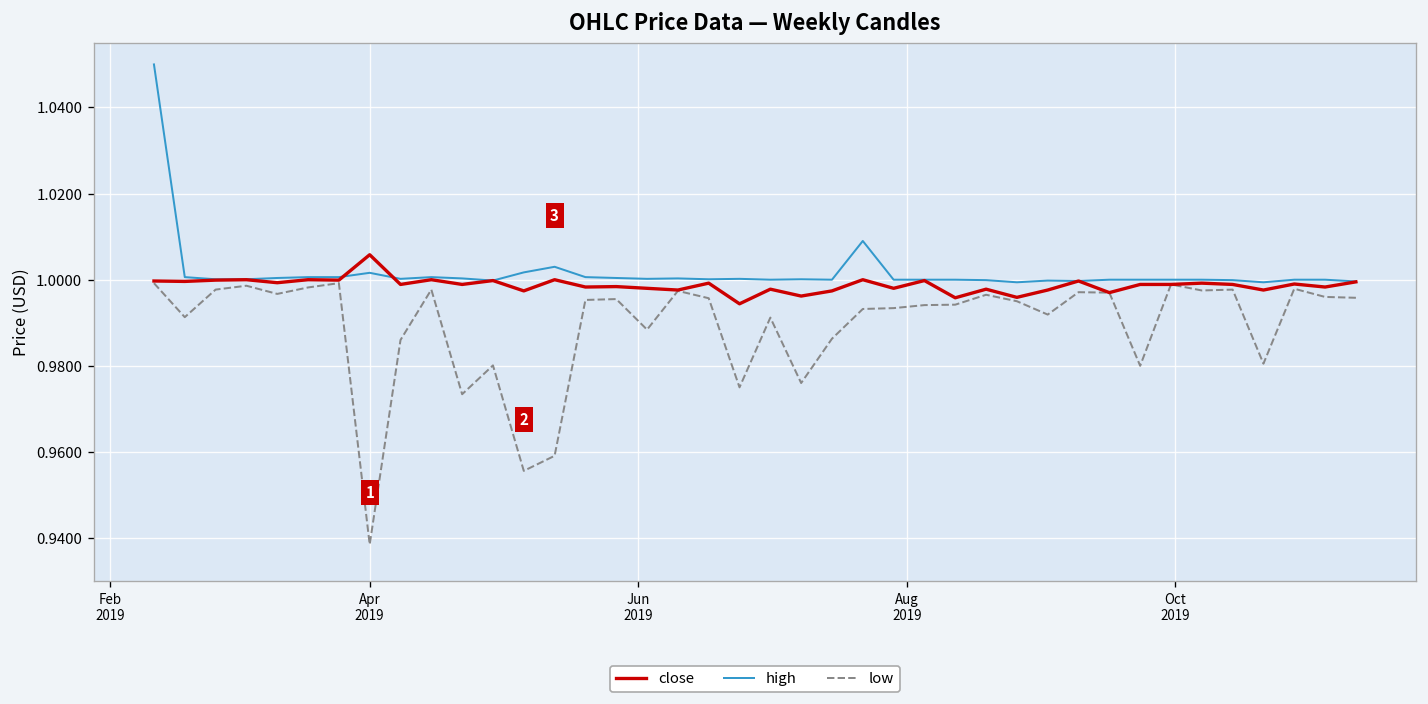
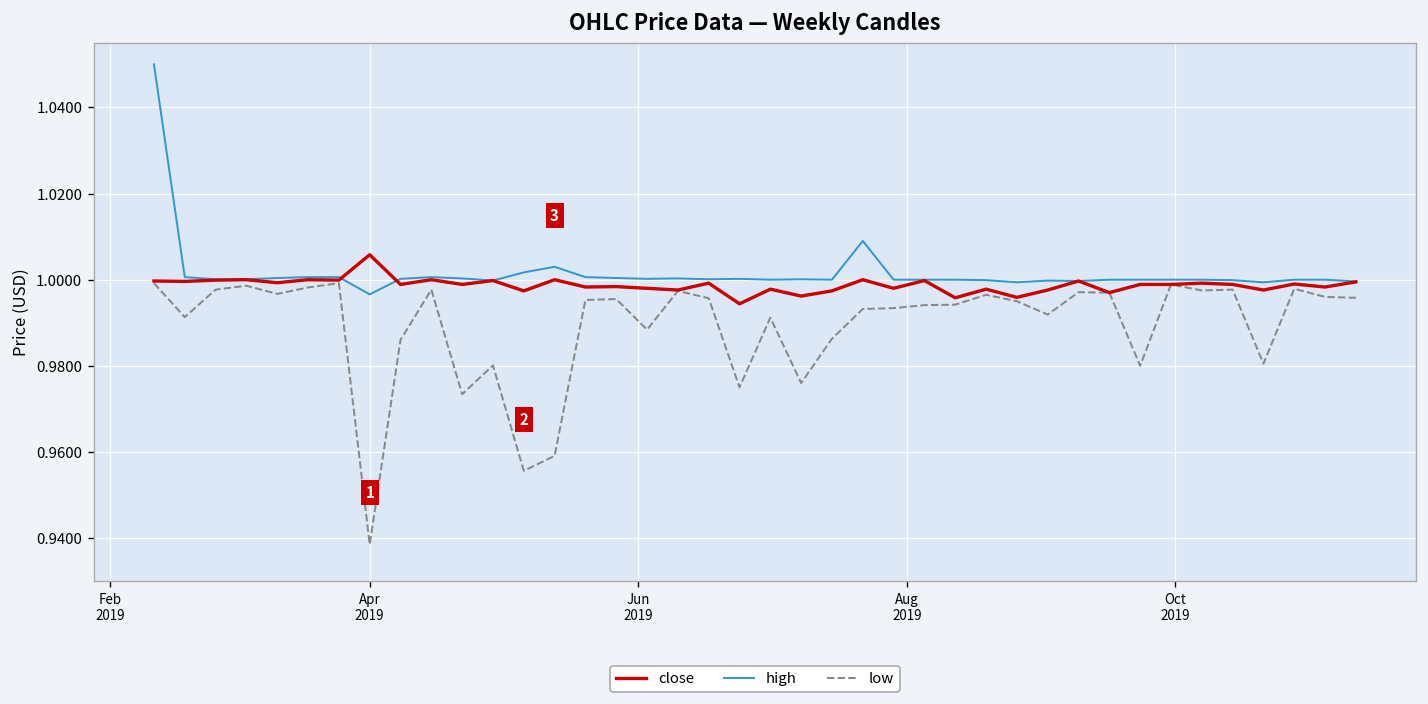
high, Apr 2019: 1.002 -> 0.997
